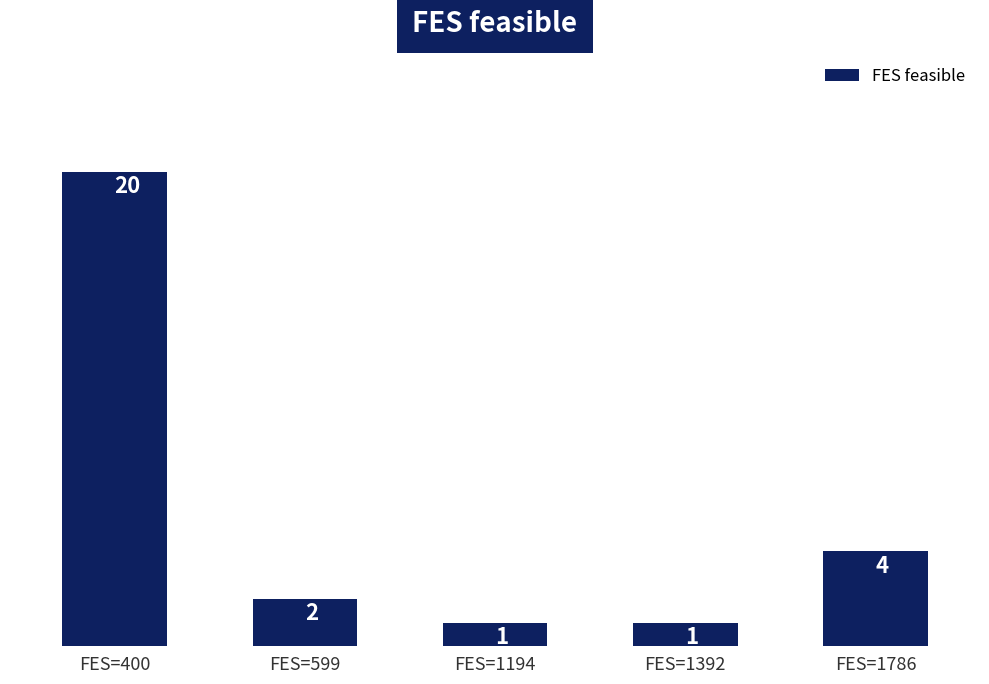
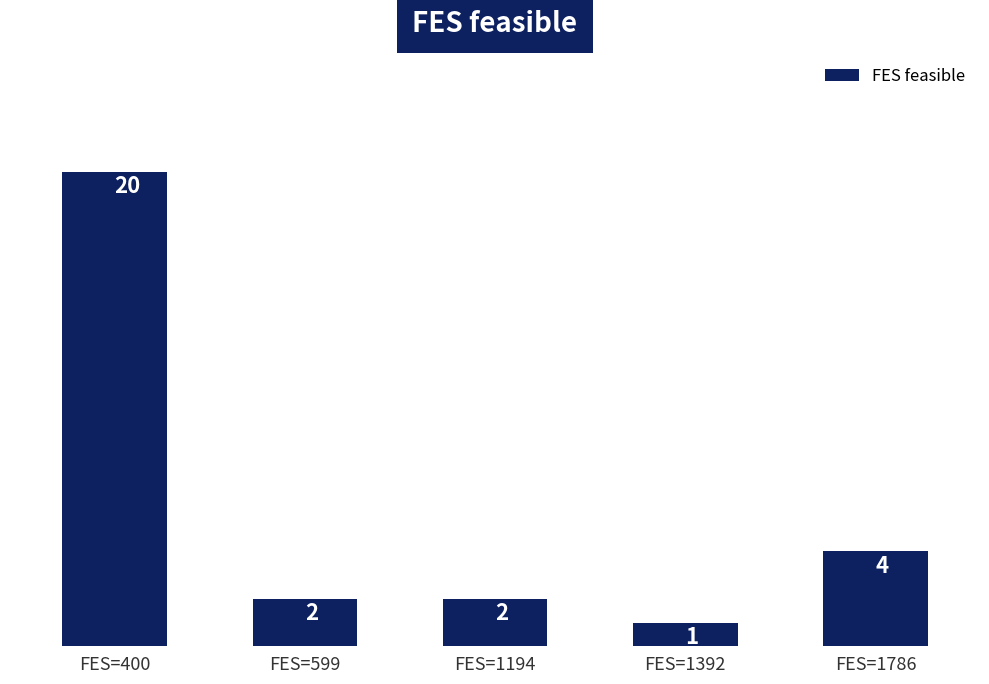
FES=1194: 1 -> 2
